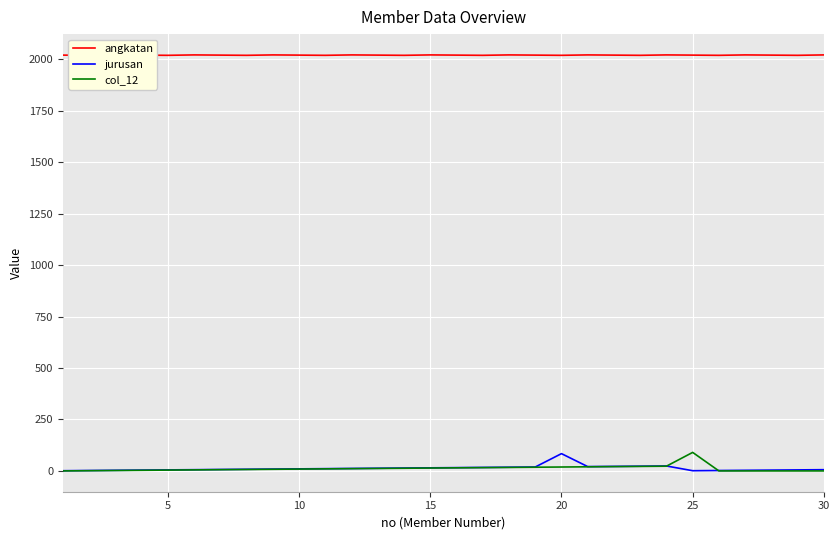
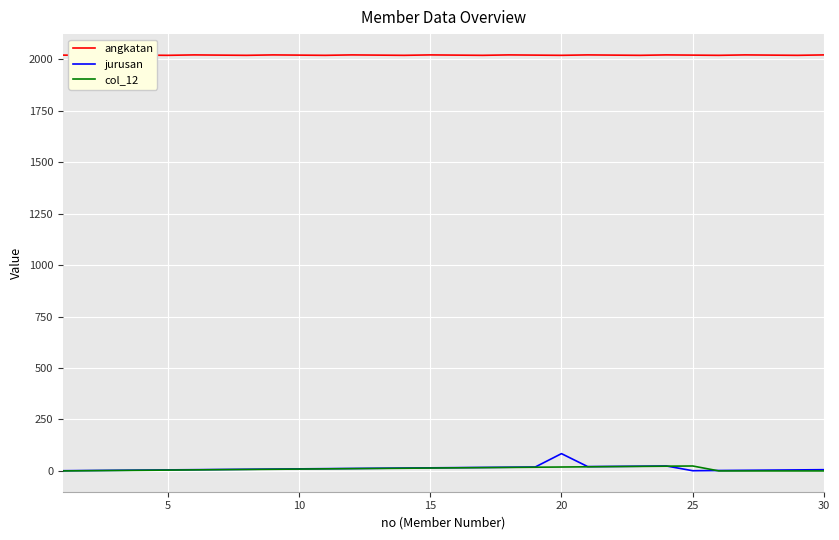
col_12, 25: 90 -> 20
